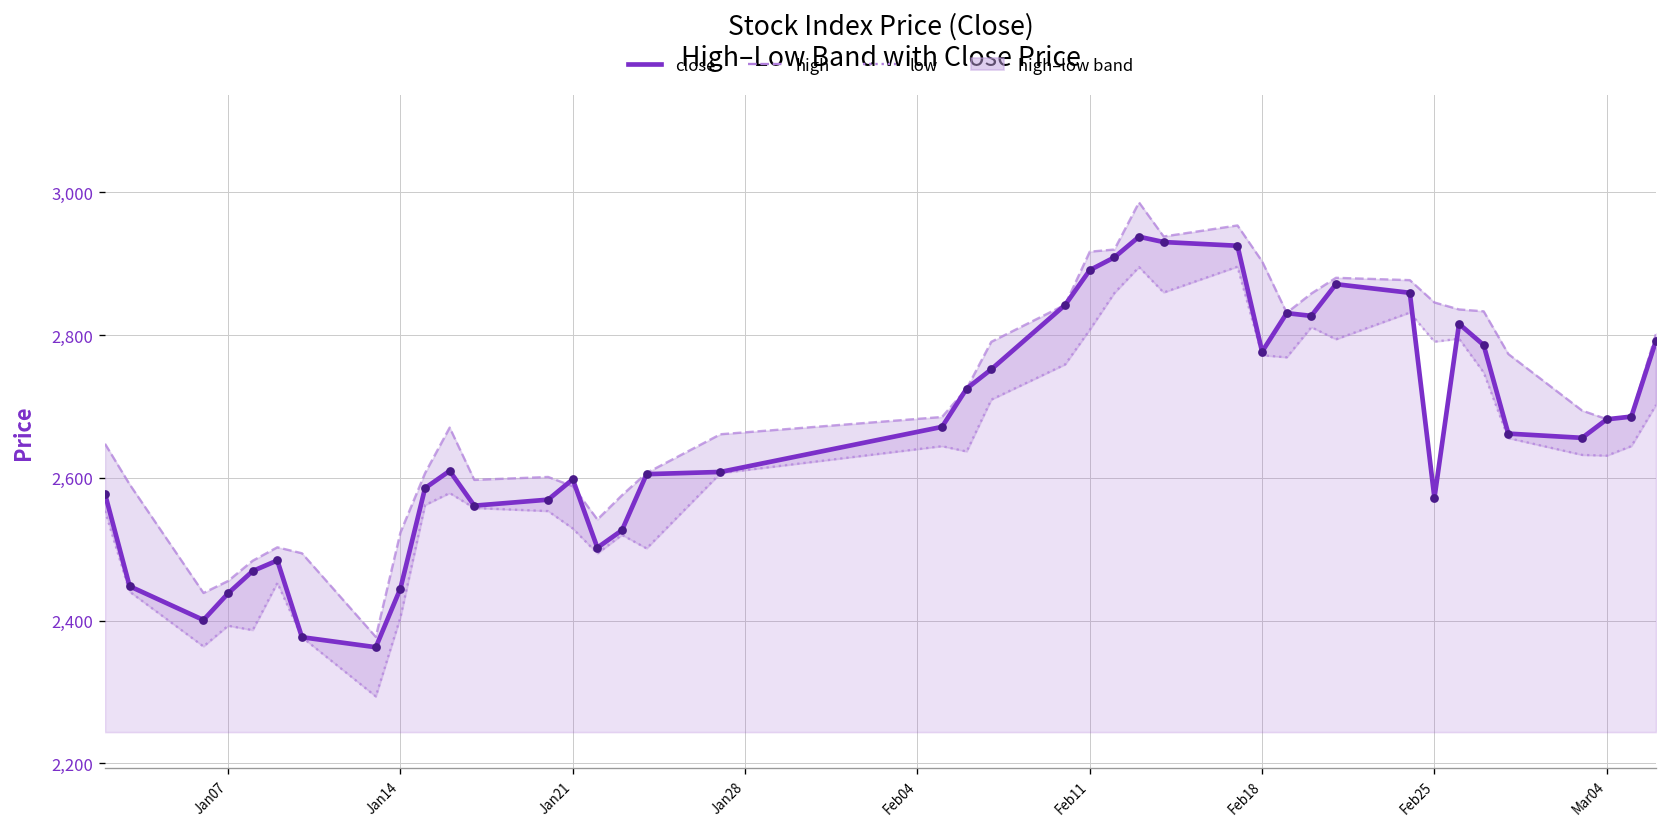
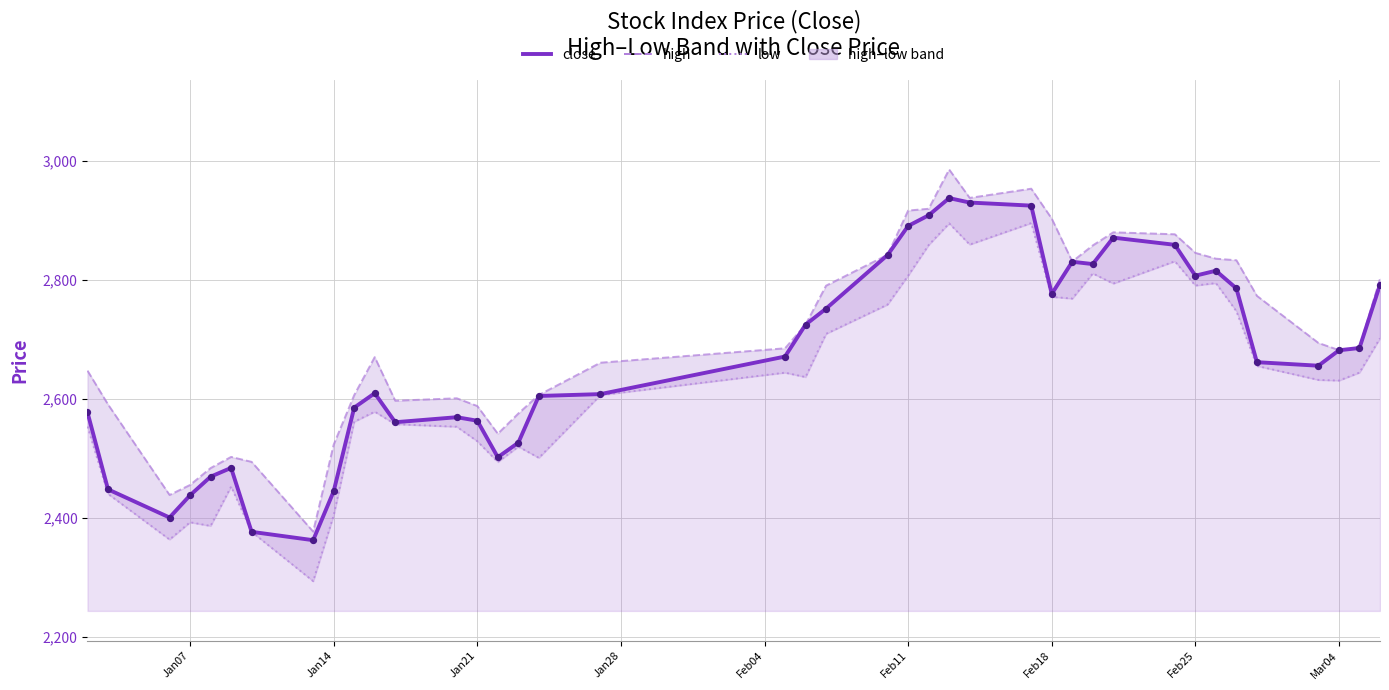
close, Jan21: 2,600 -> 2,560
close, Feb25: 2,570 -> 2,810
